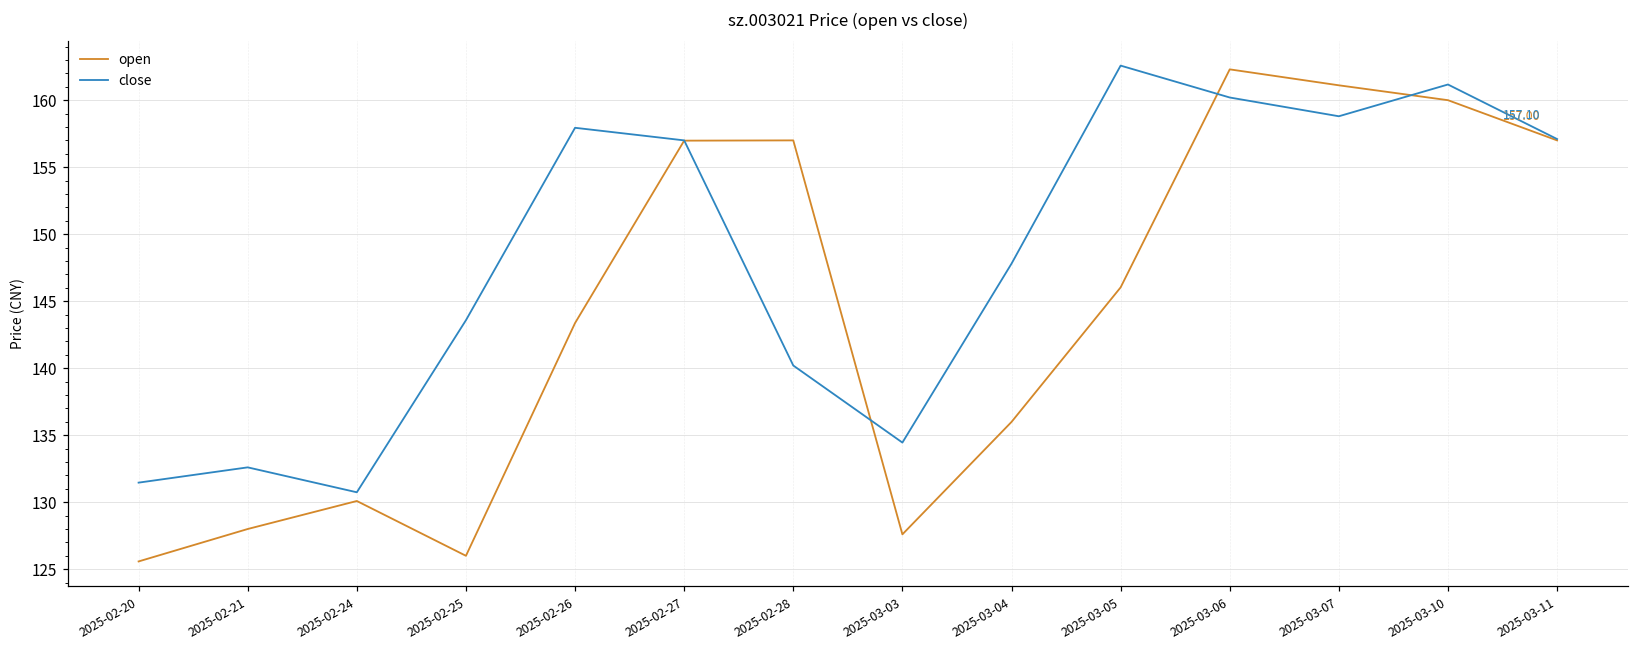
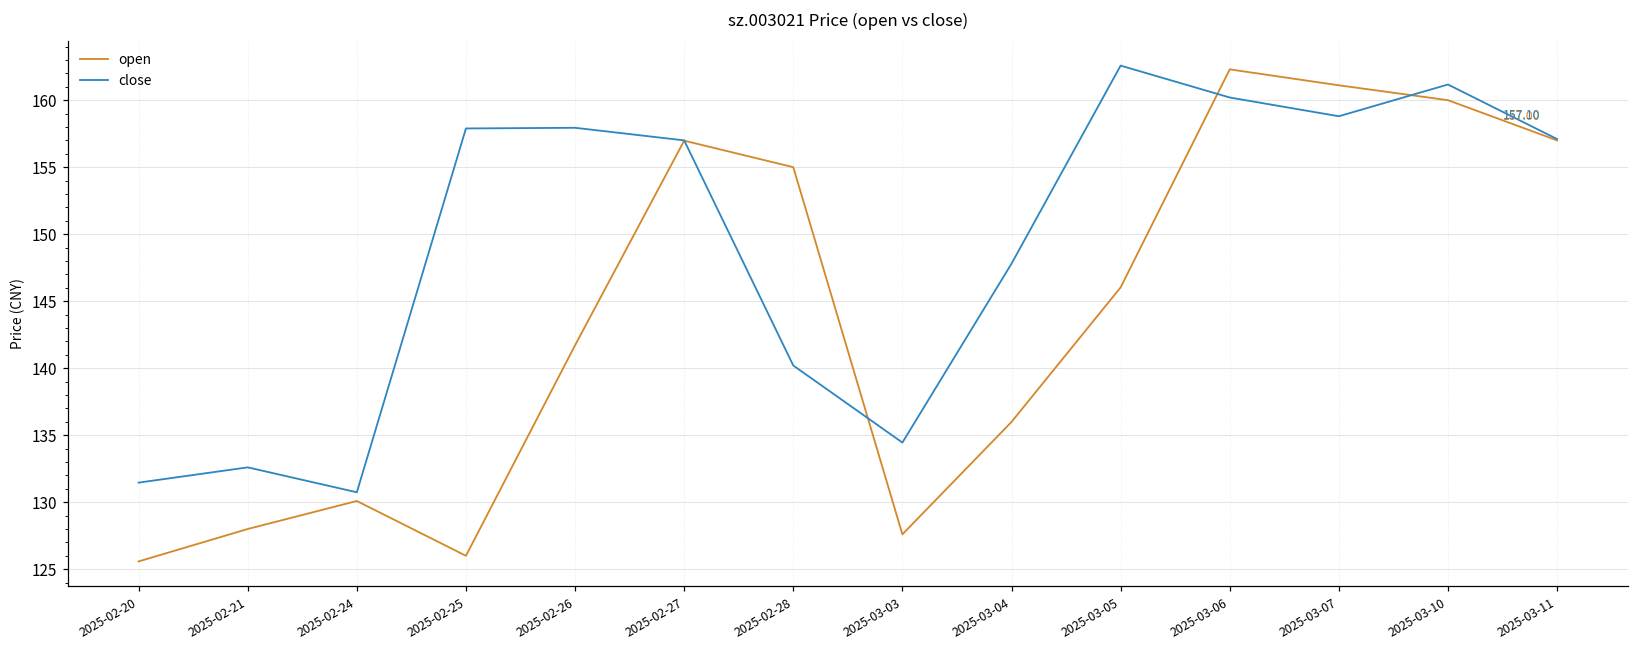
close, 2025-02-25: 143.6 -> 157.9
open, 2025-02-26: 143.4 -> 141.7
open, 2025-02-28: 157 -> 155
